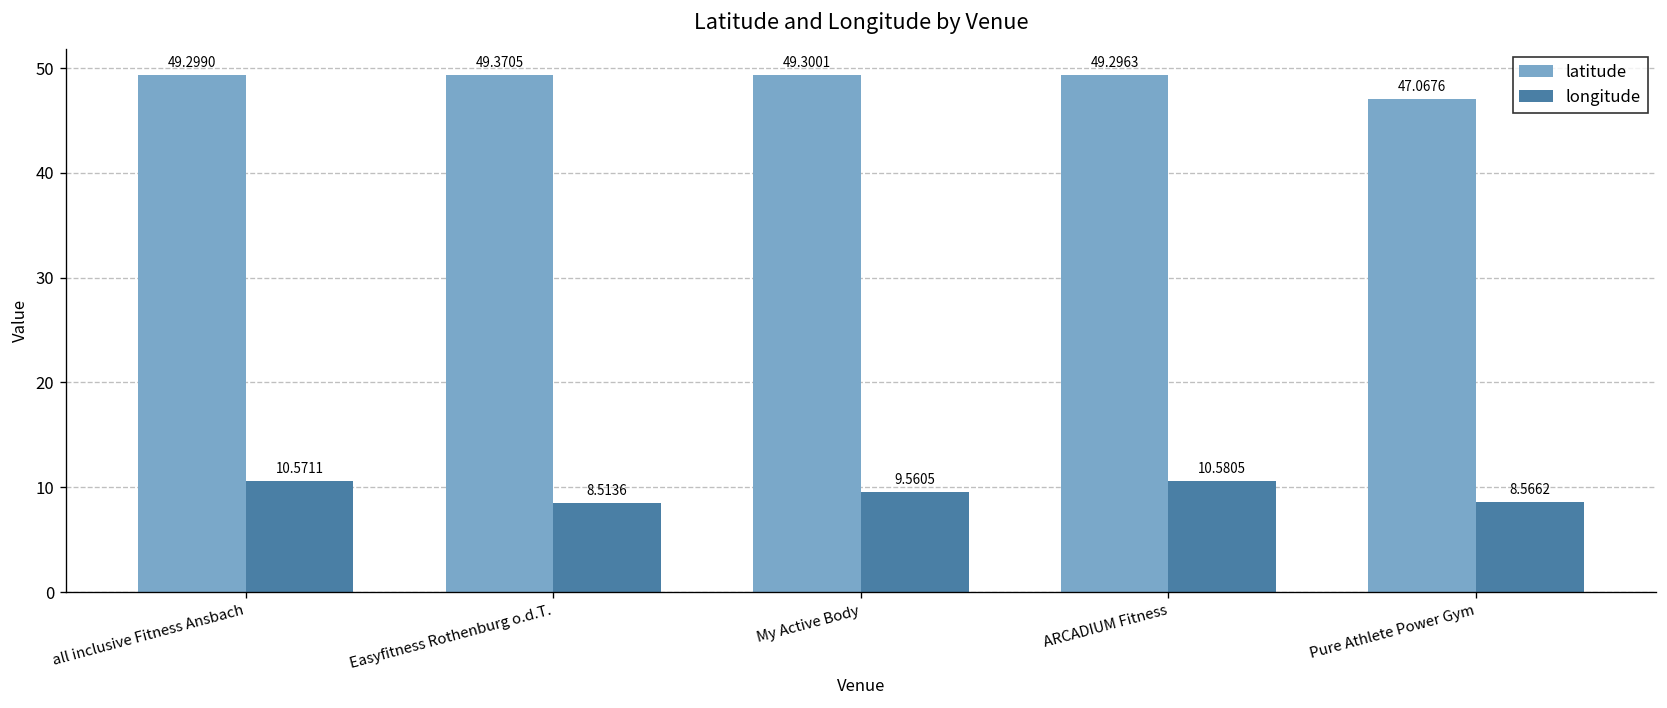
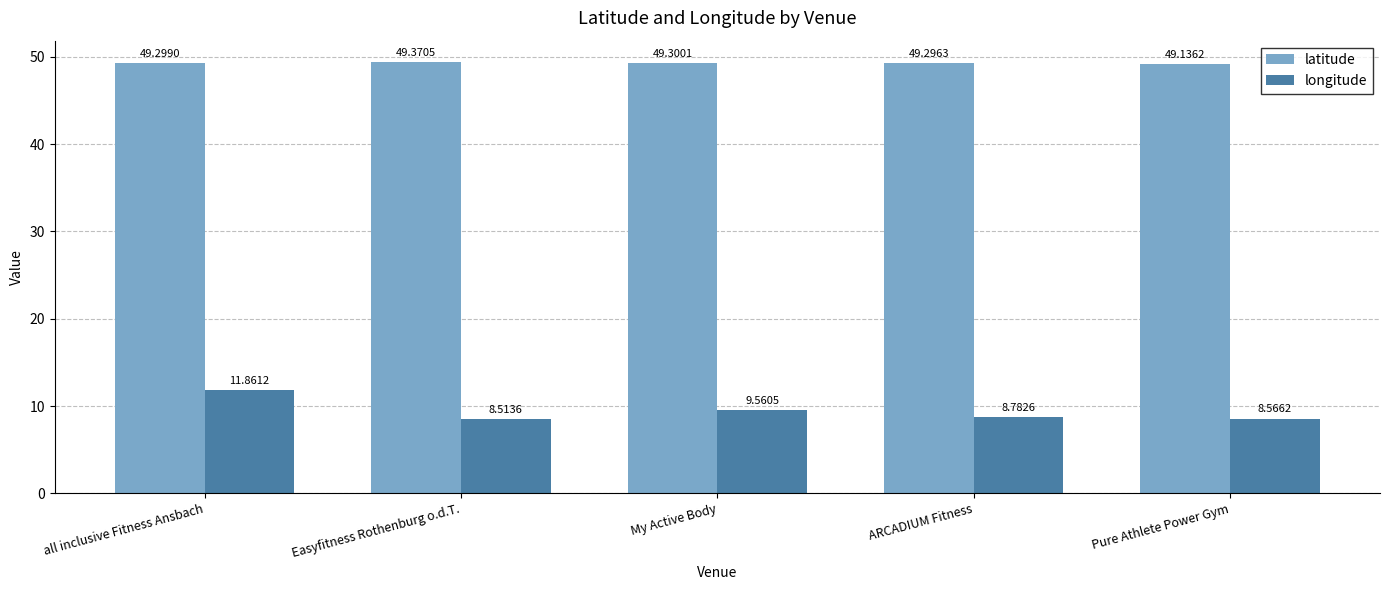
longitude, all inclusive Fitness Ansbach: 10.5711 -> 11.8612
longitude, ARCADIUM Fitness: 10.5805 -> 8.7826
latitude, Pure Athlete Power Gym: 47.0676 -> 49.1362
